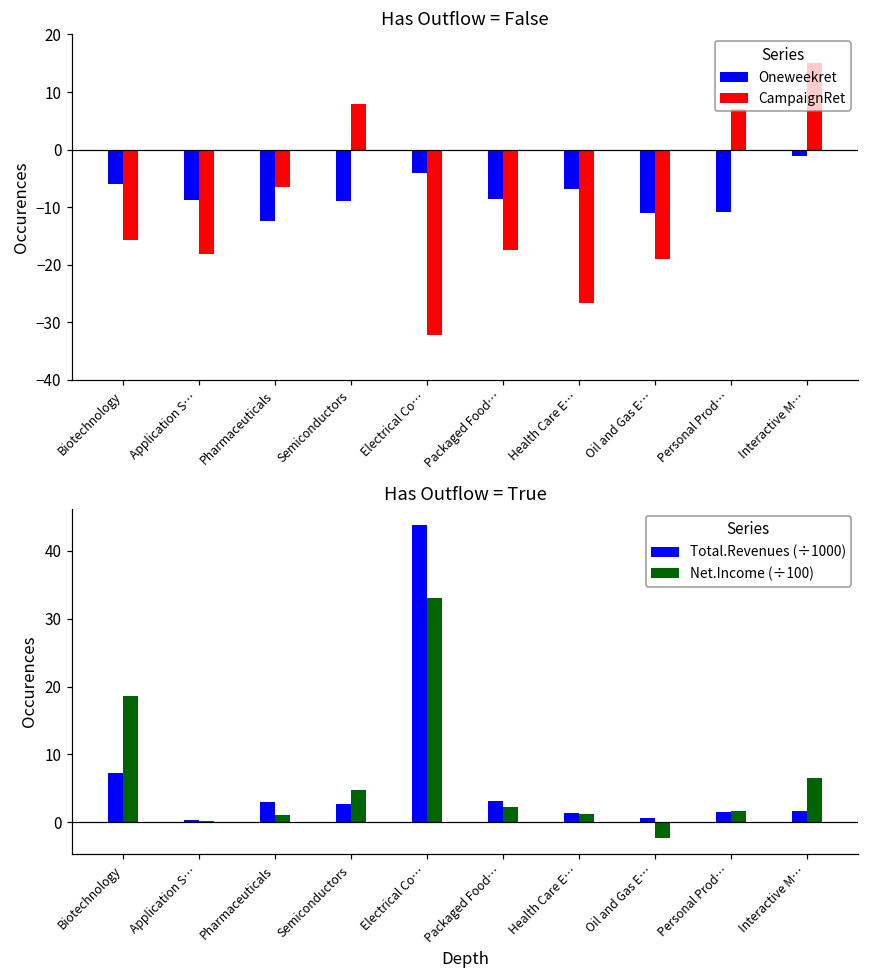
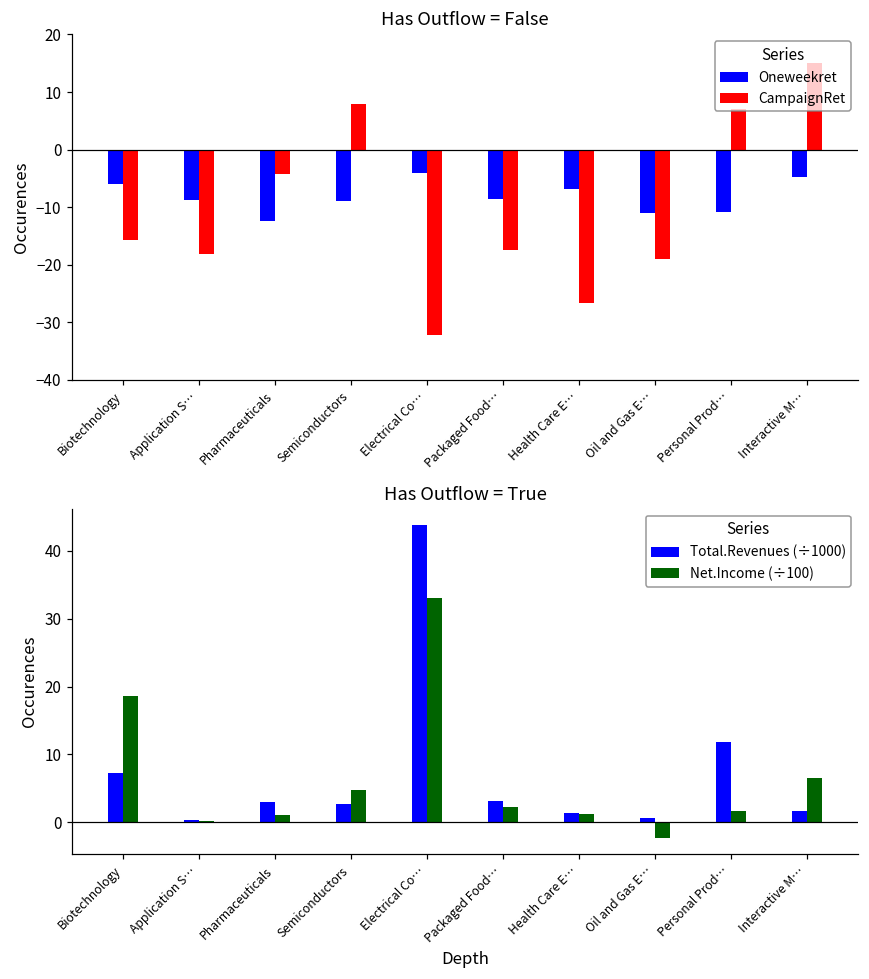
Has Outflow = False, CampaignRet, Pharmaceuticals: -7 -> -4
Has Outflow = False, Oneweekret, Interactive M…: -1 -> -5
Has Outflow = True, Total.Revenues (÷1000), Personal Prod…: 2 -> 12
